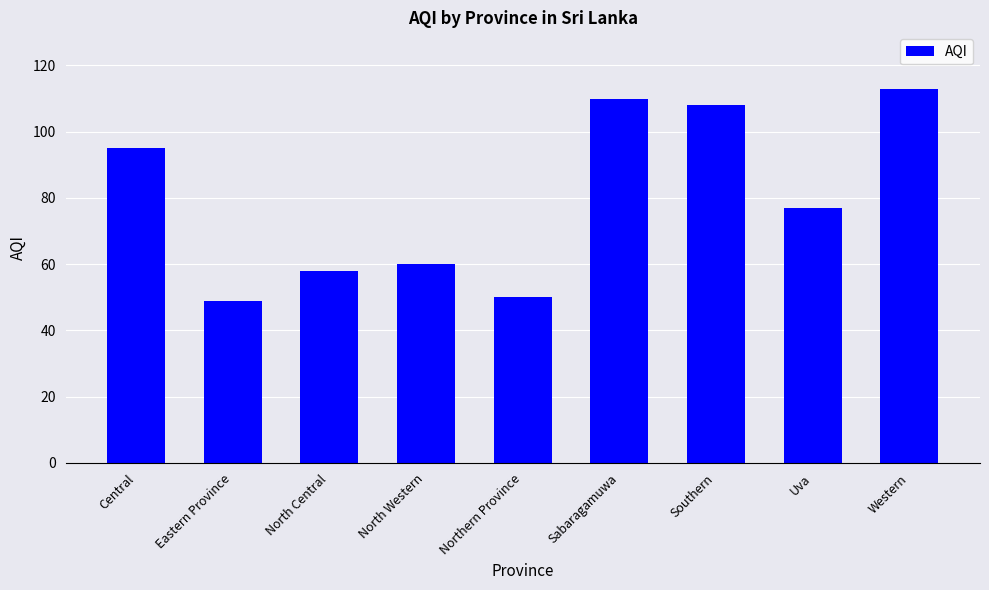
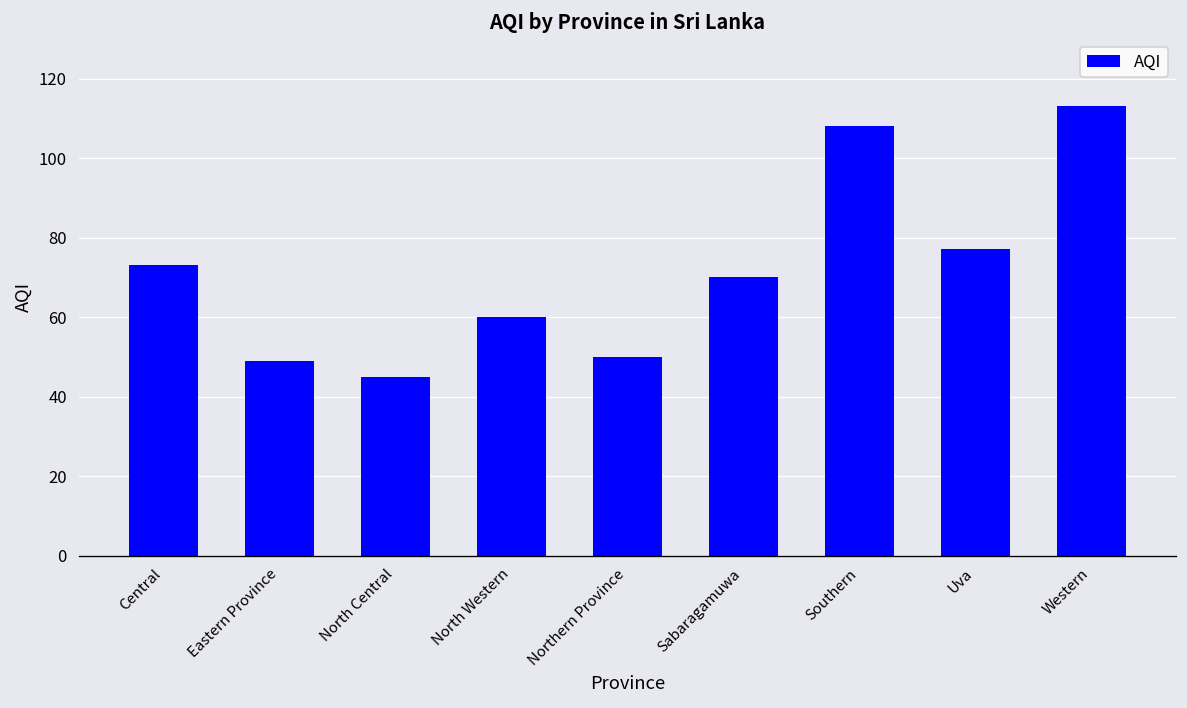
Central: 95 -> 73
North Central: 58 -> 45
Sabaragamuwa: 110 -> 70
